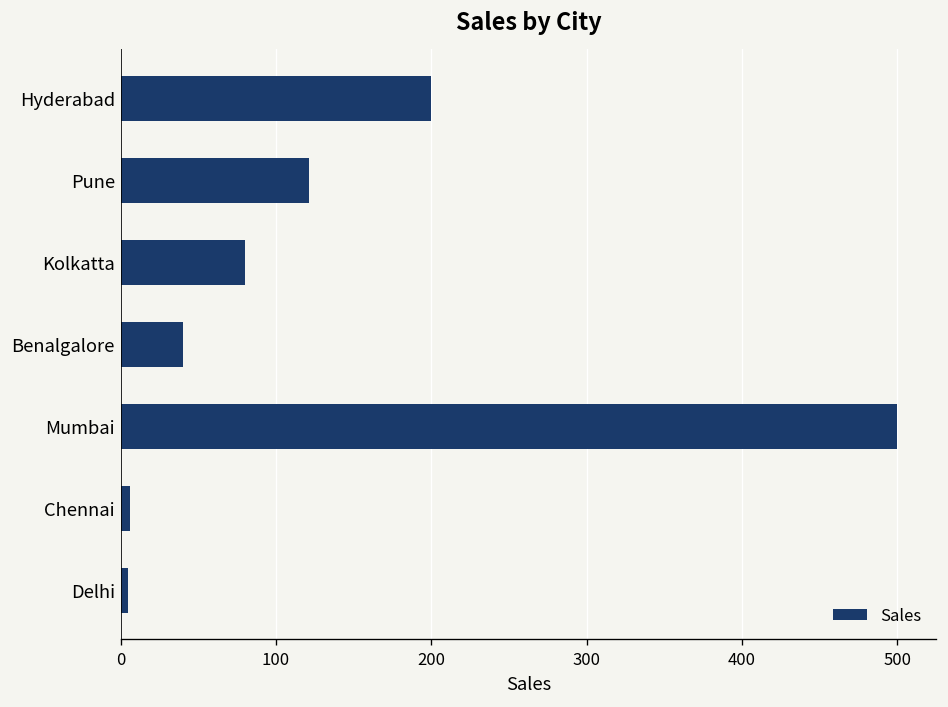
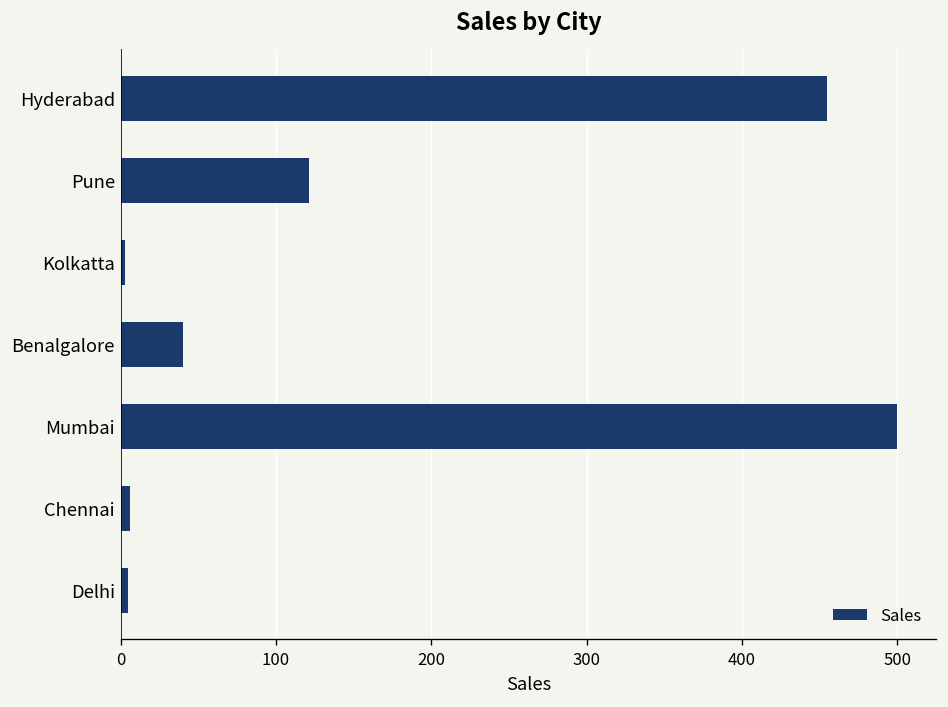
Hyderabad: 200 -> 455
Kolkatta: 80 -> 3
